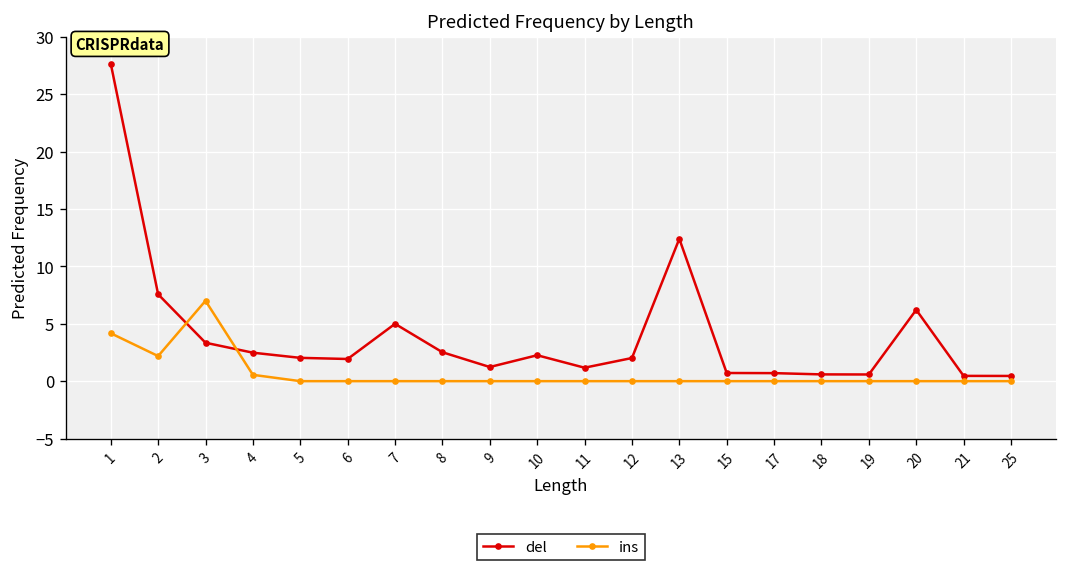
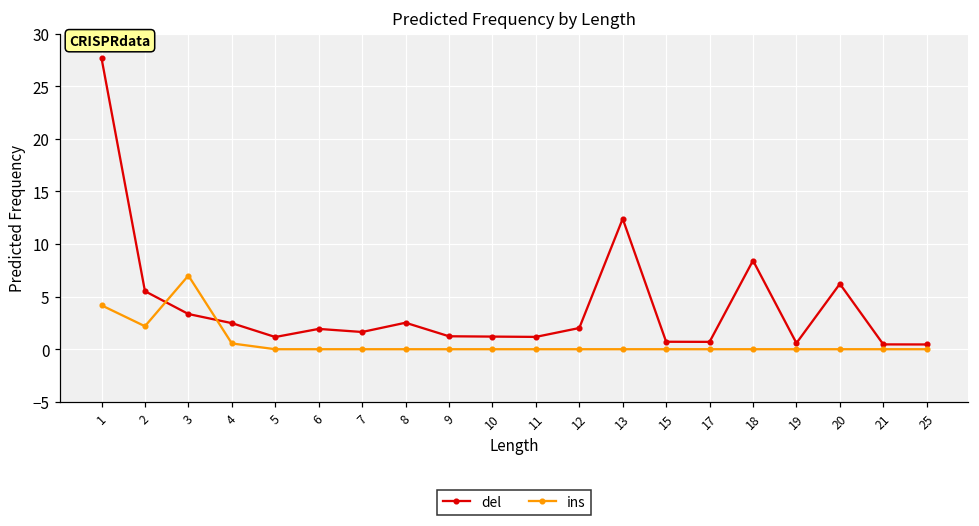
del, 2: 8 -> 6
del, 5: 2 -> 1
del, 7: 5 -> 2
del, 10: 2 -> 1
del, 18: 1 -> 8
